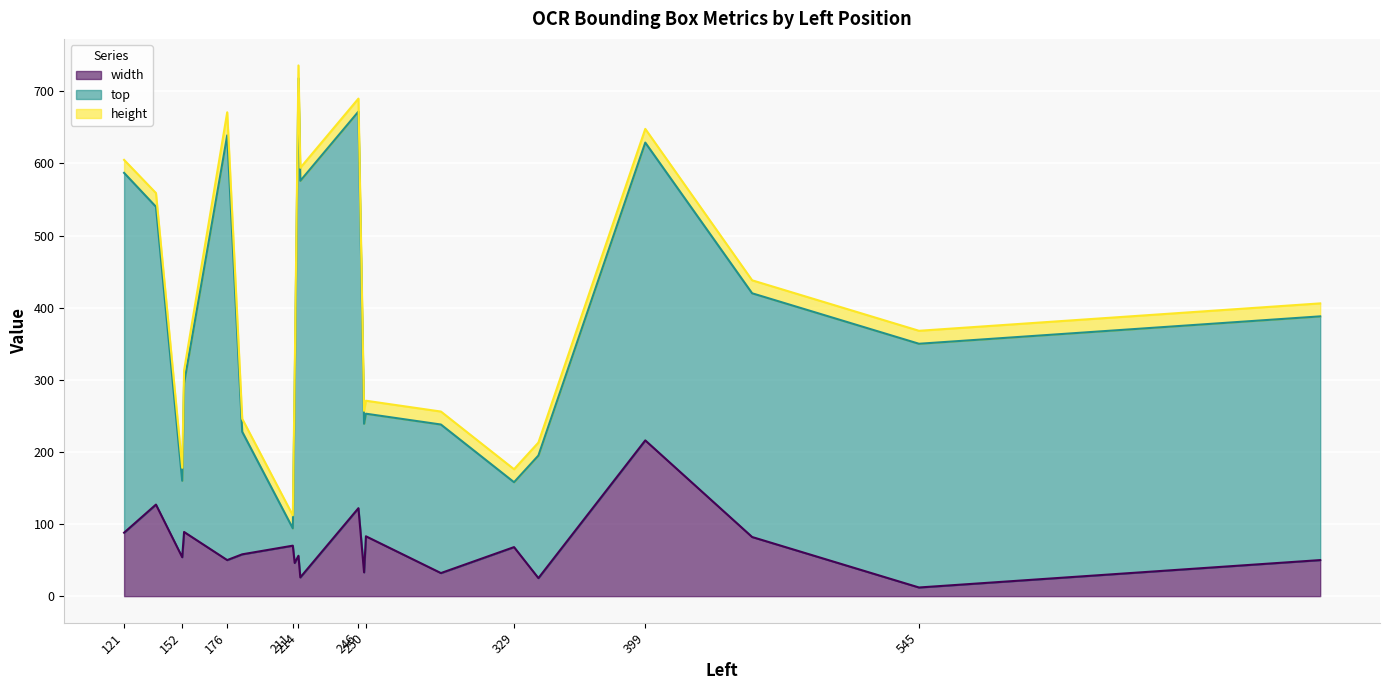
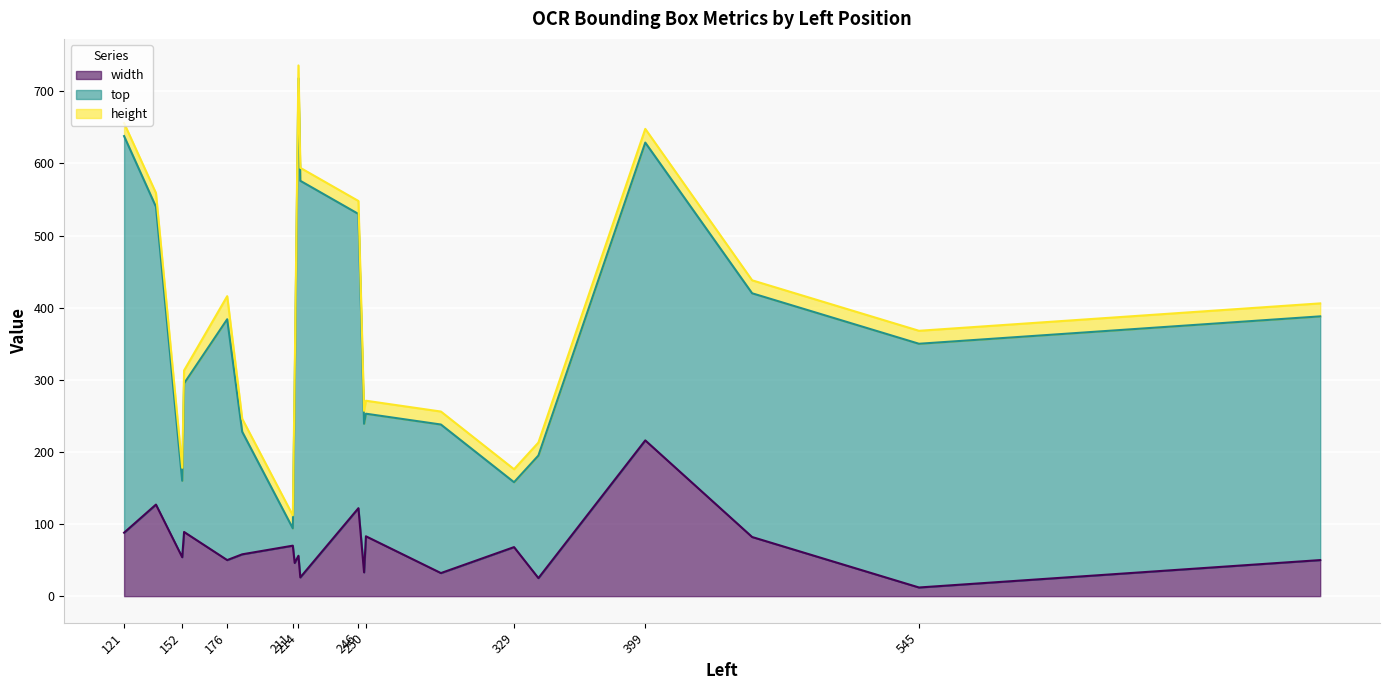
top, 121: 500 -> 550
top, 176: 590 -> 330
top, 246: 550 -> 410
